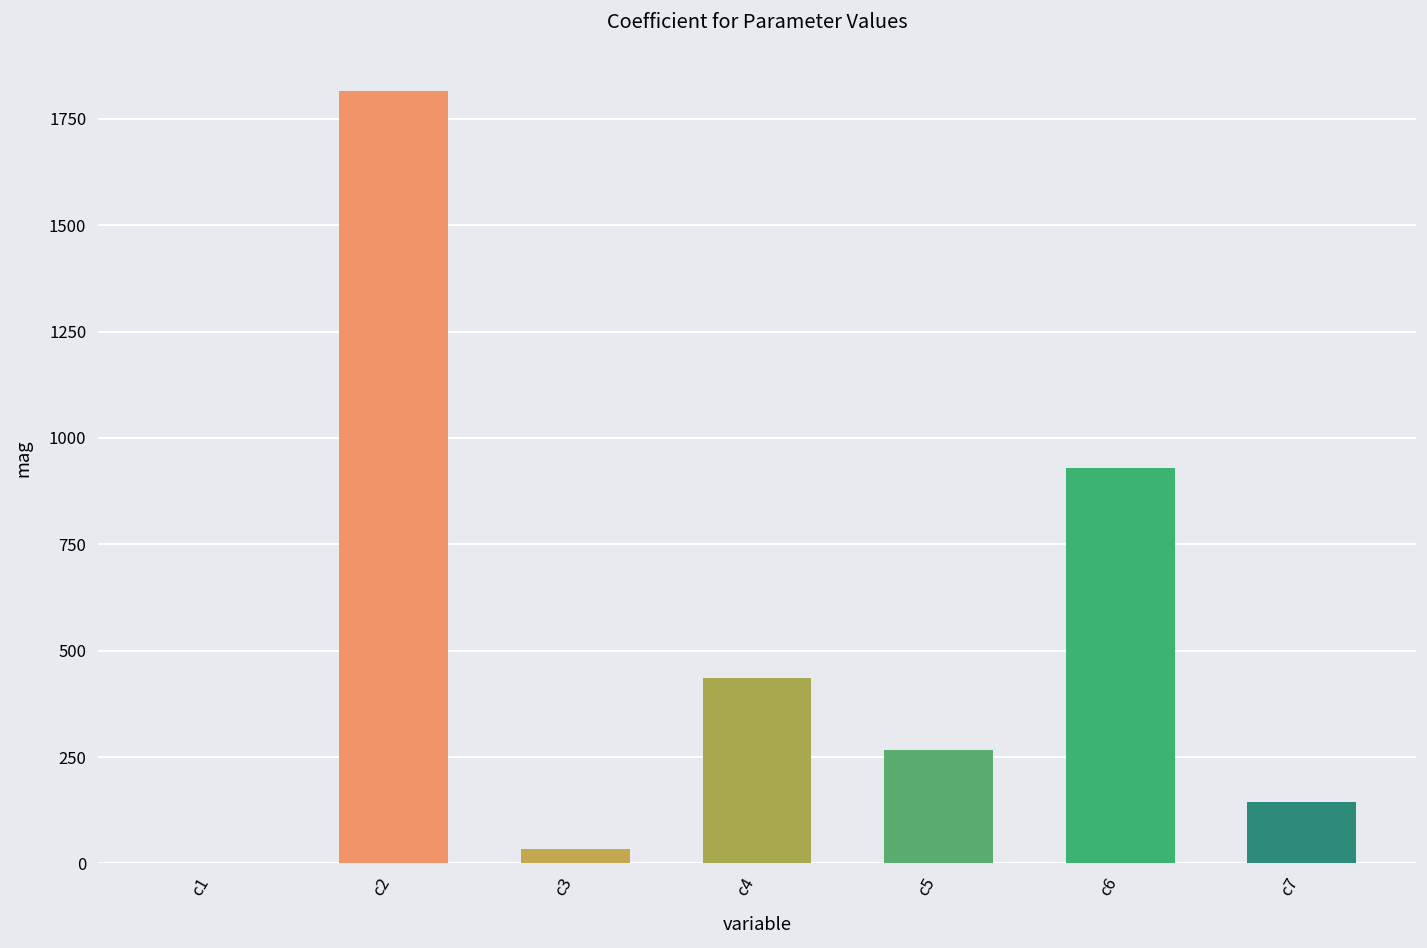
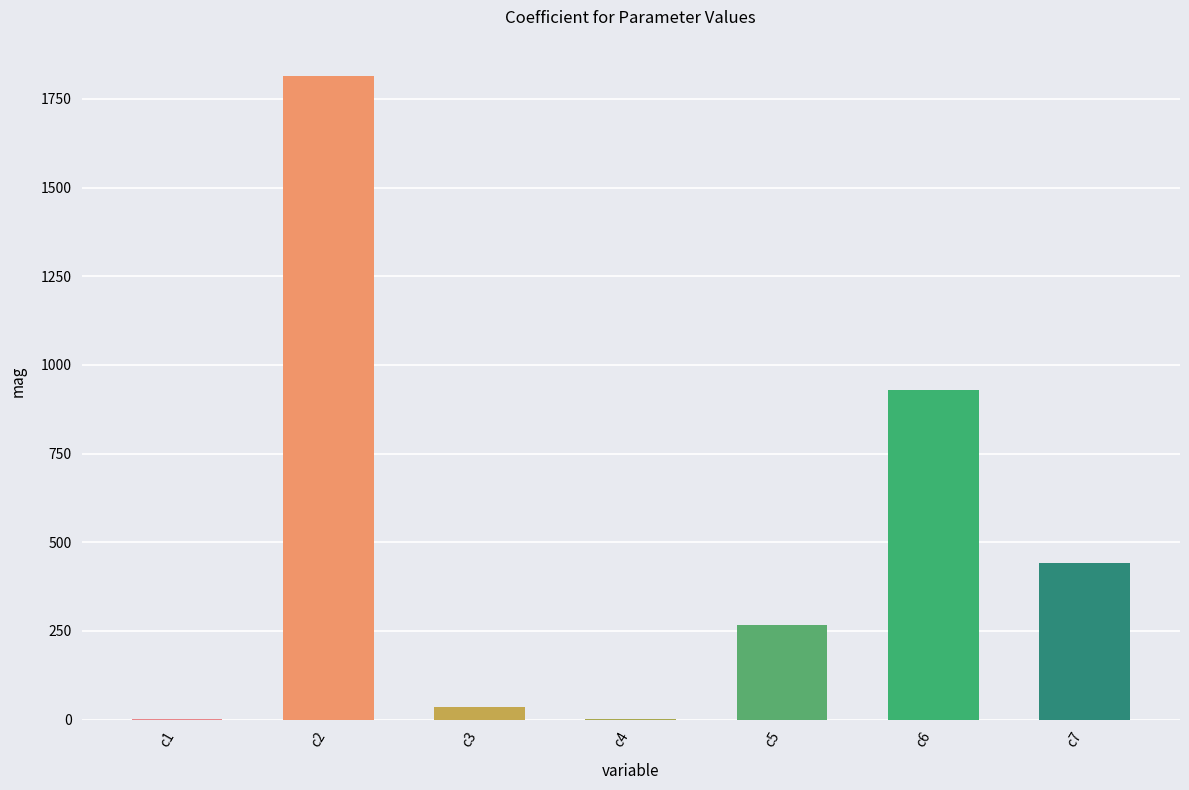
c4: 440 -> 0
c7: 140 -> 440
